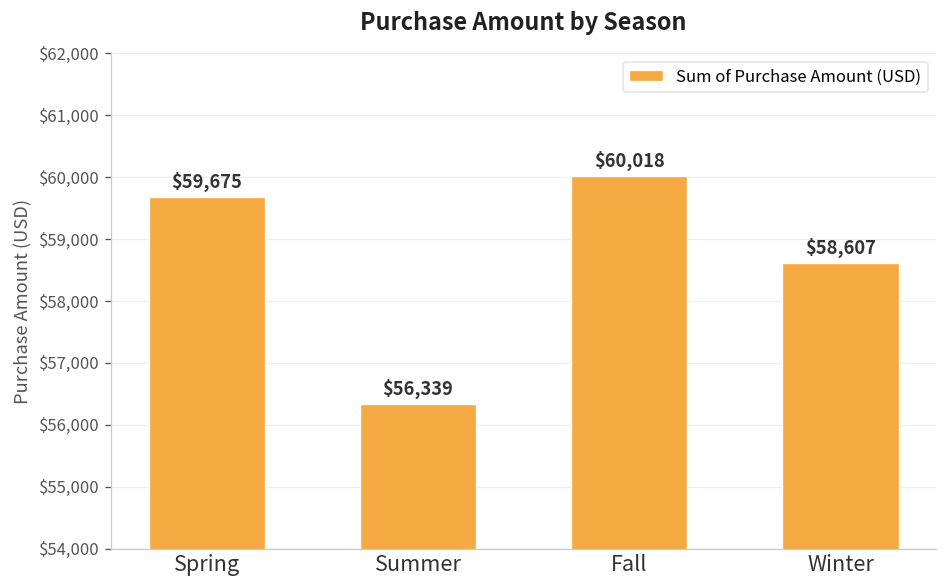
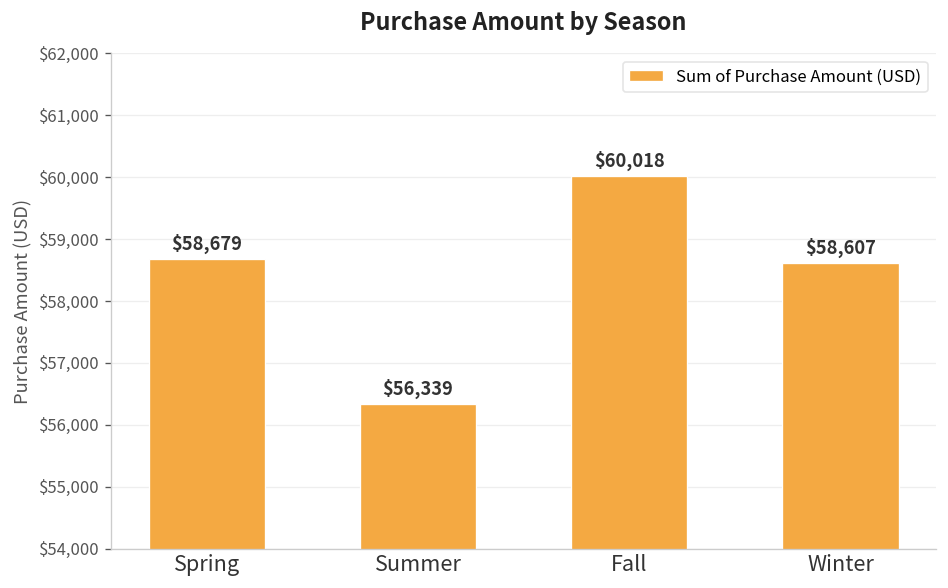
Spring: $59,675 -> $58,679
